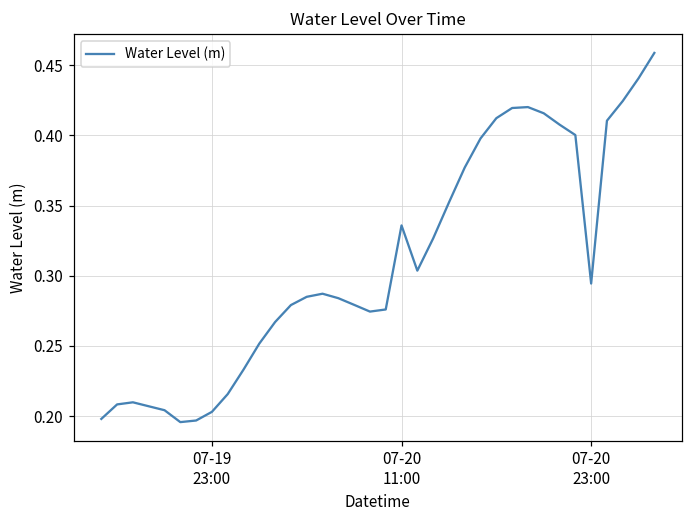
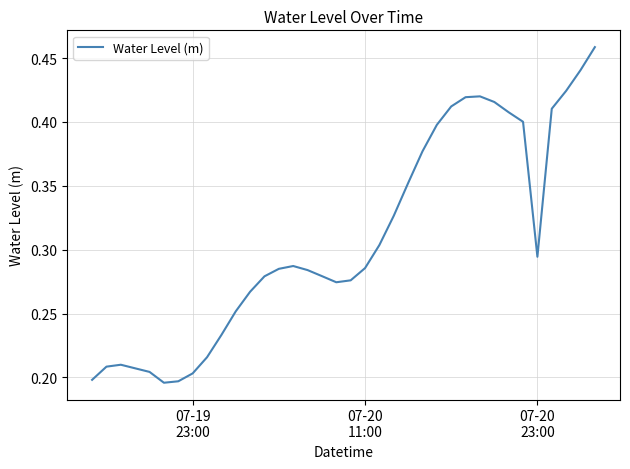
07-20 11:00: 0.336 -> 0.286
